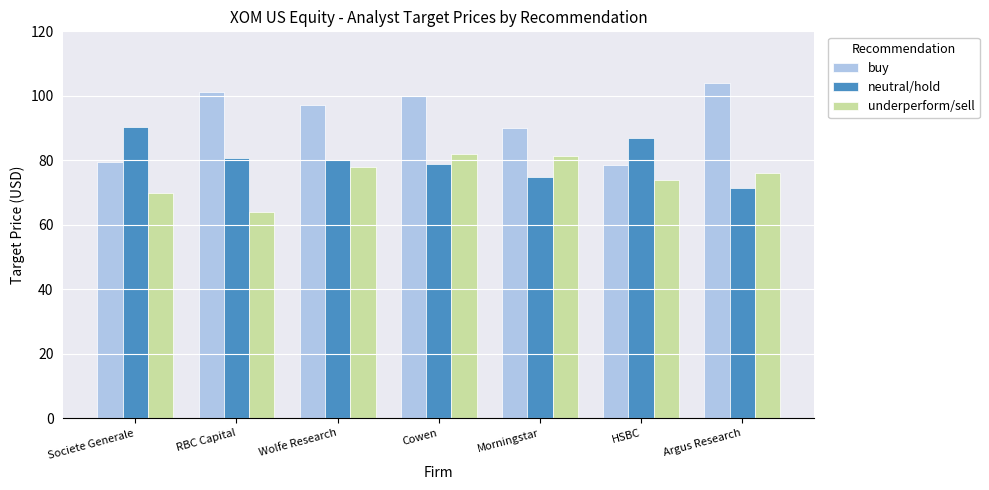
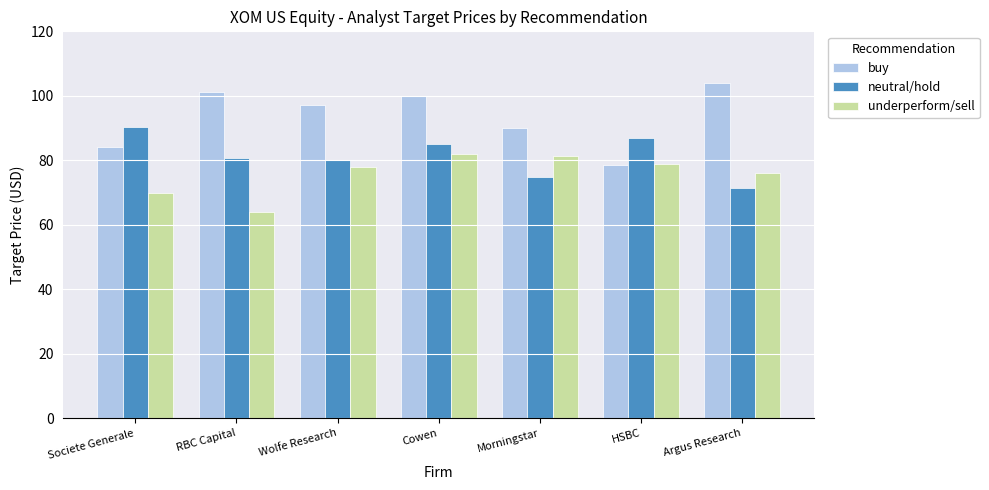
buy, Societe Generale: 80 -> 84
neutral/hold, Cowen: 79 -> 85
underperform/sell, HSBC: 74 -> 79
